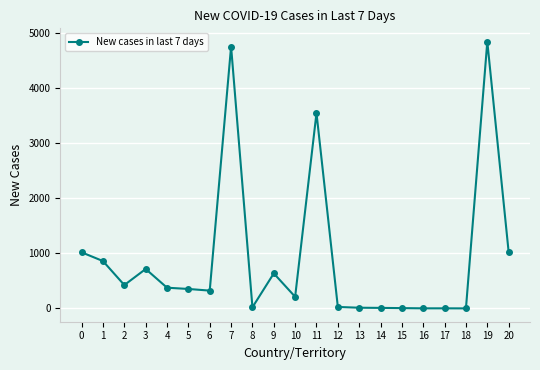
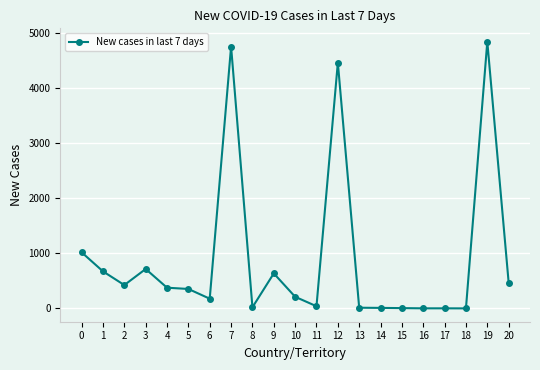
1: 900 -> 700
6: 300 -> 200
11: 3600 -> 0
12: 0 -> 4500
20: 1000 -> 500
